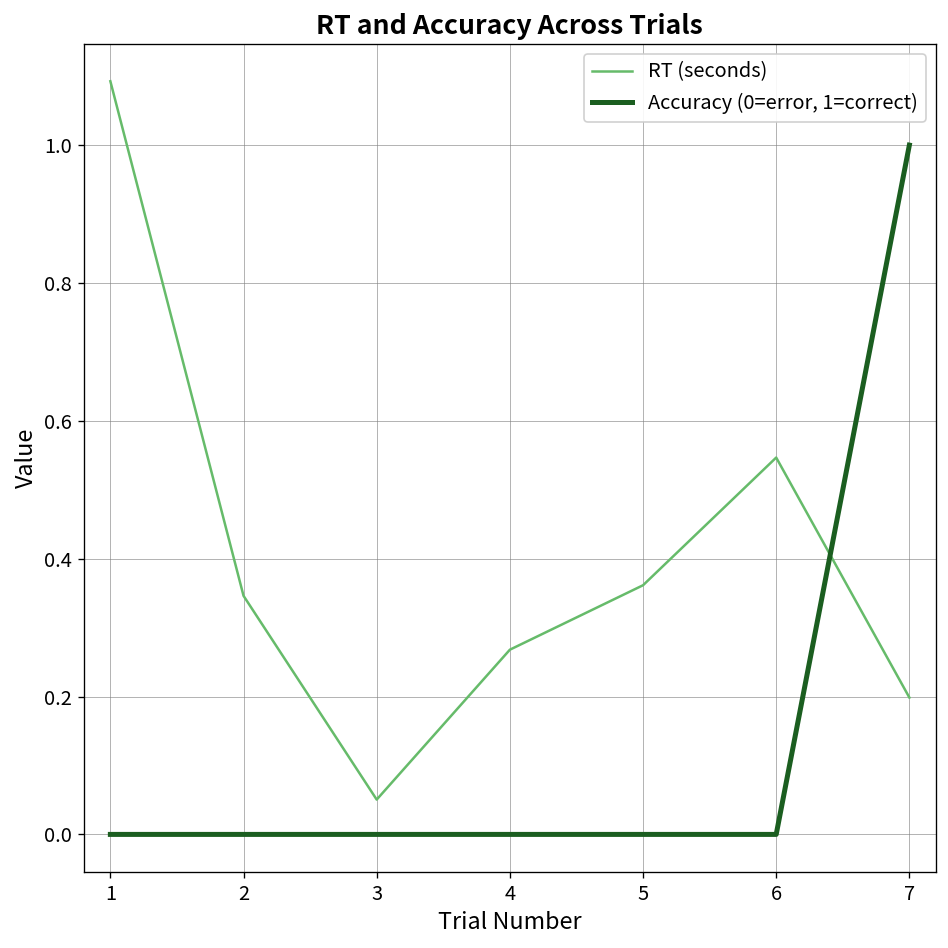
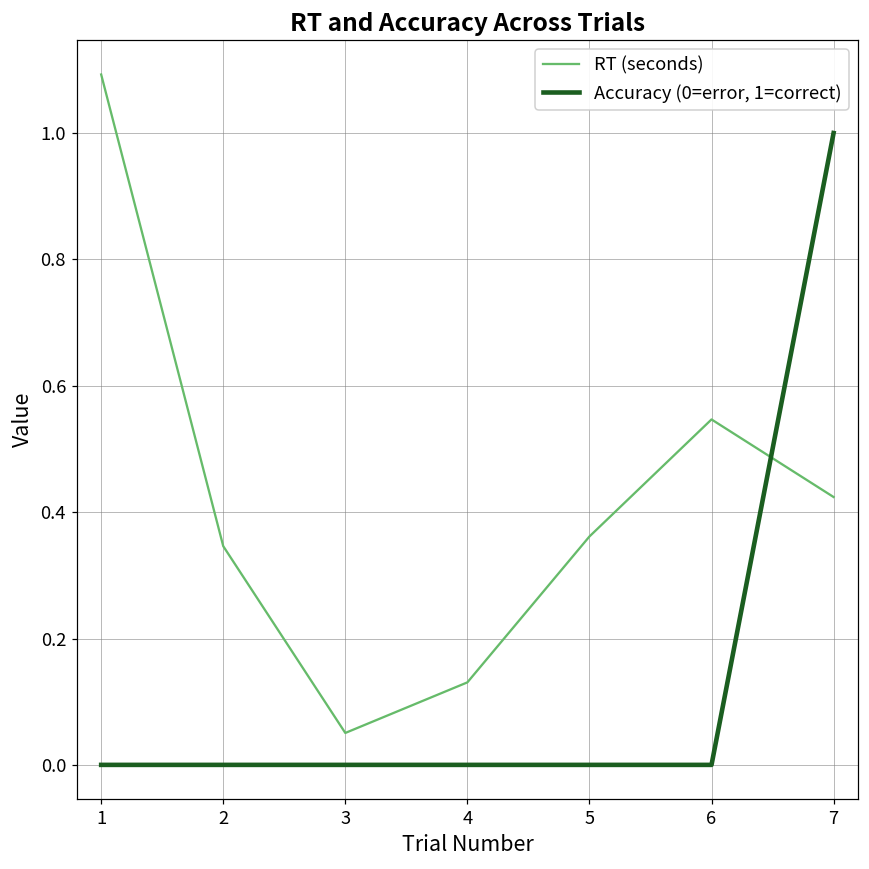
RT (seconds), 4: 0.27 -> 0.13
RT (seconds), 7: 0.20 -> 0.42
